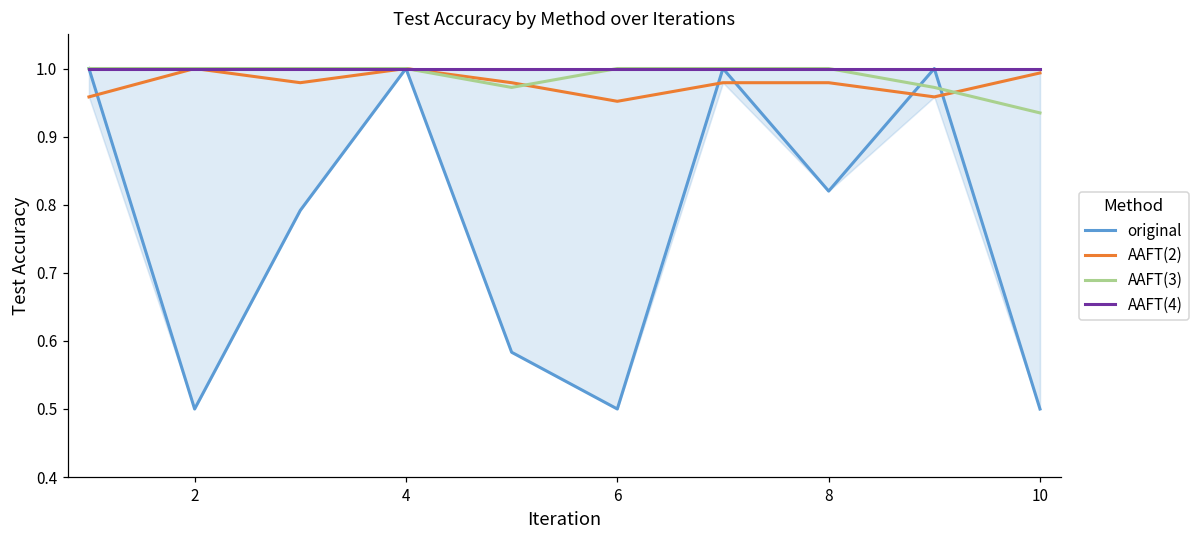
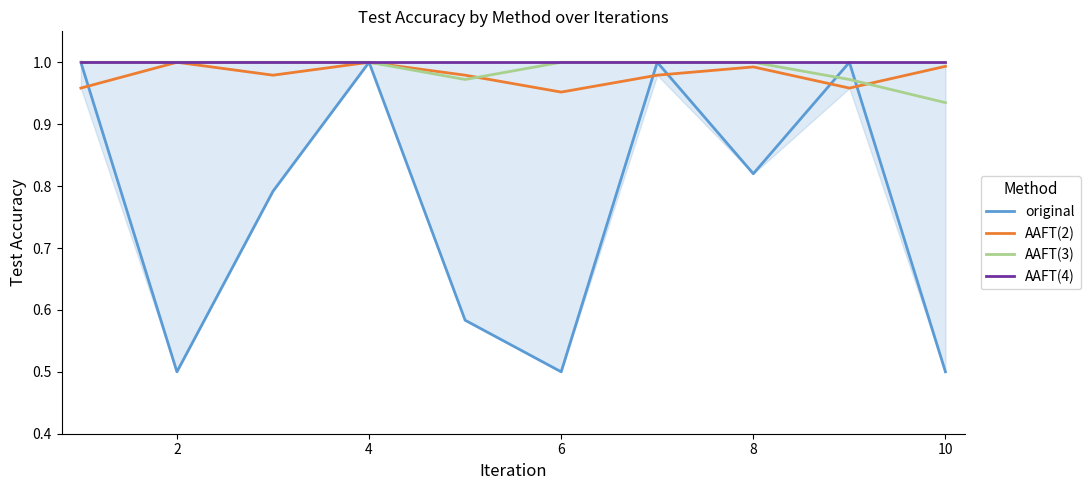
AAFT(2), 8: 0.98 -> 0.99
